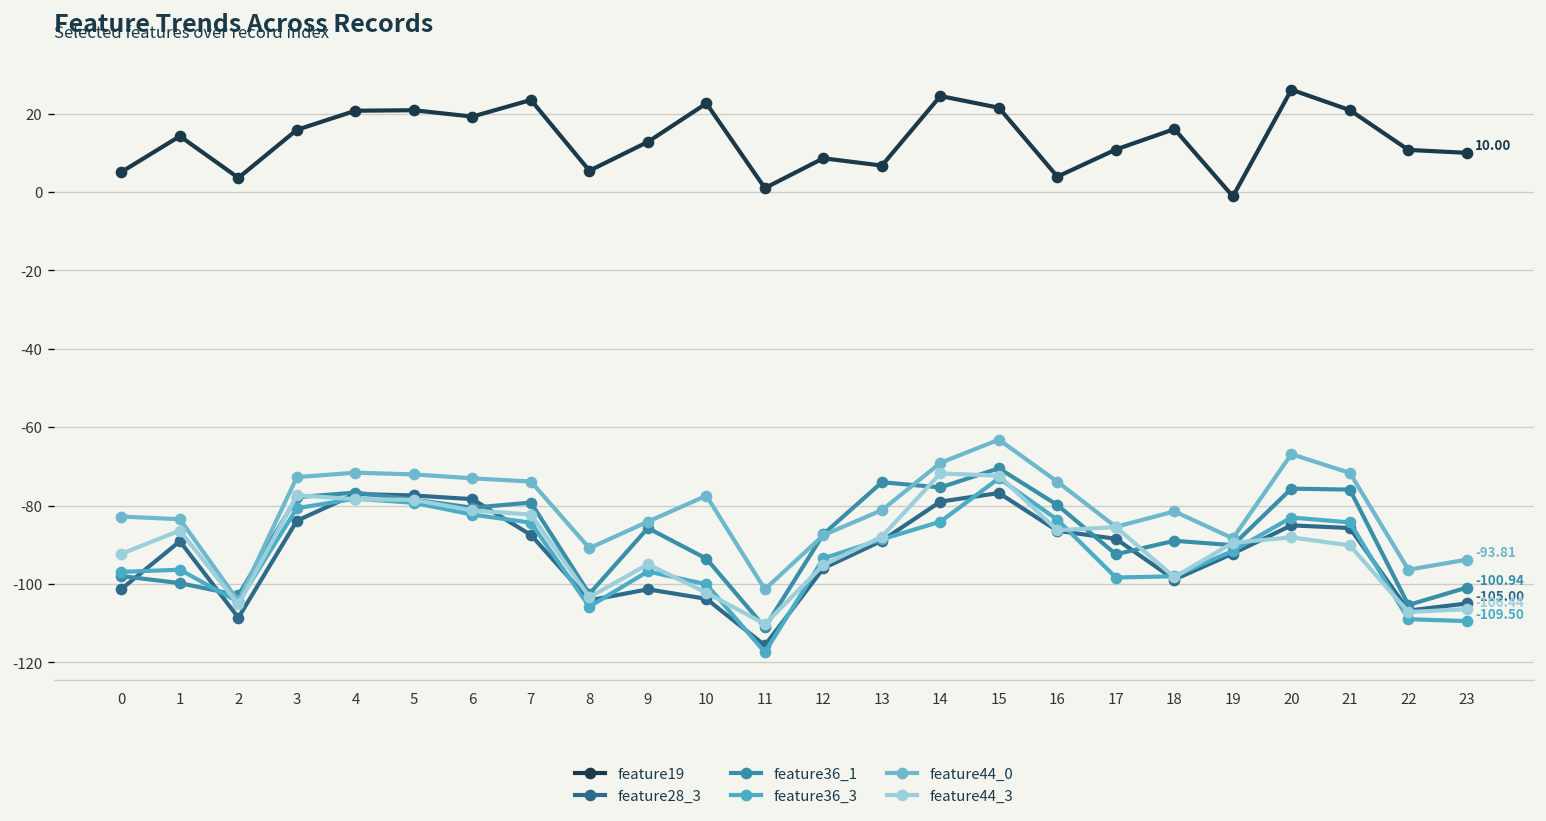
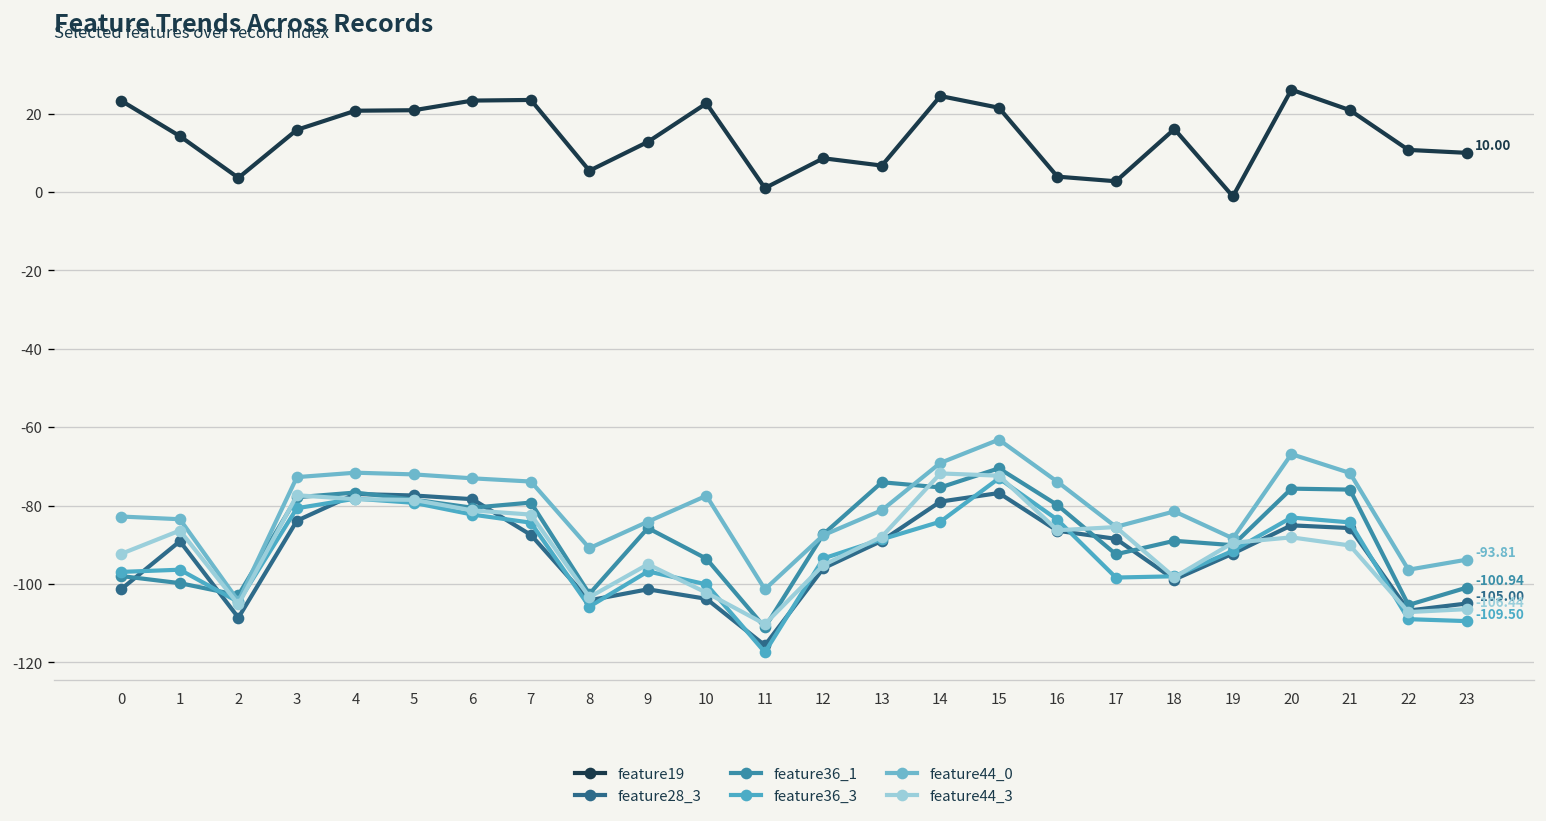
feature19, 0: 5 -> 23
feature19, 6: 19 -> 23
feature19, 17: 11 -> 3
